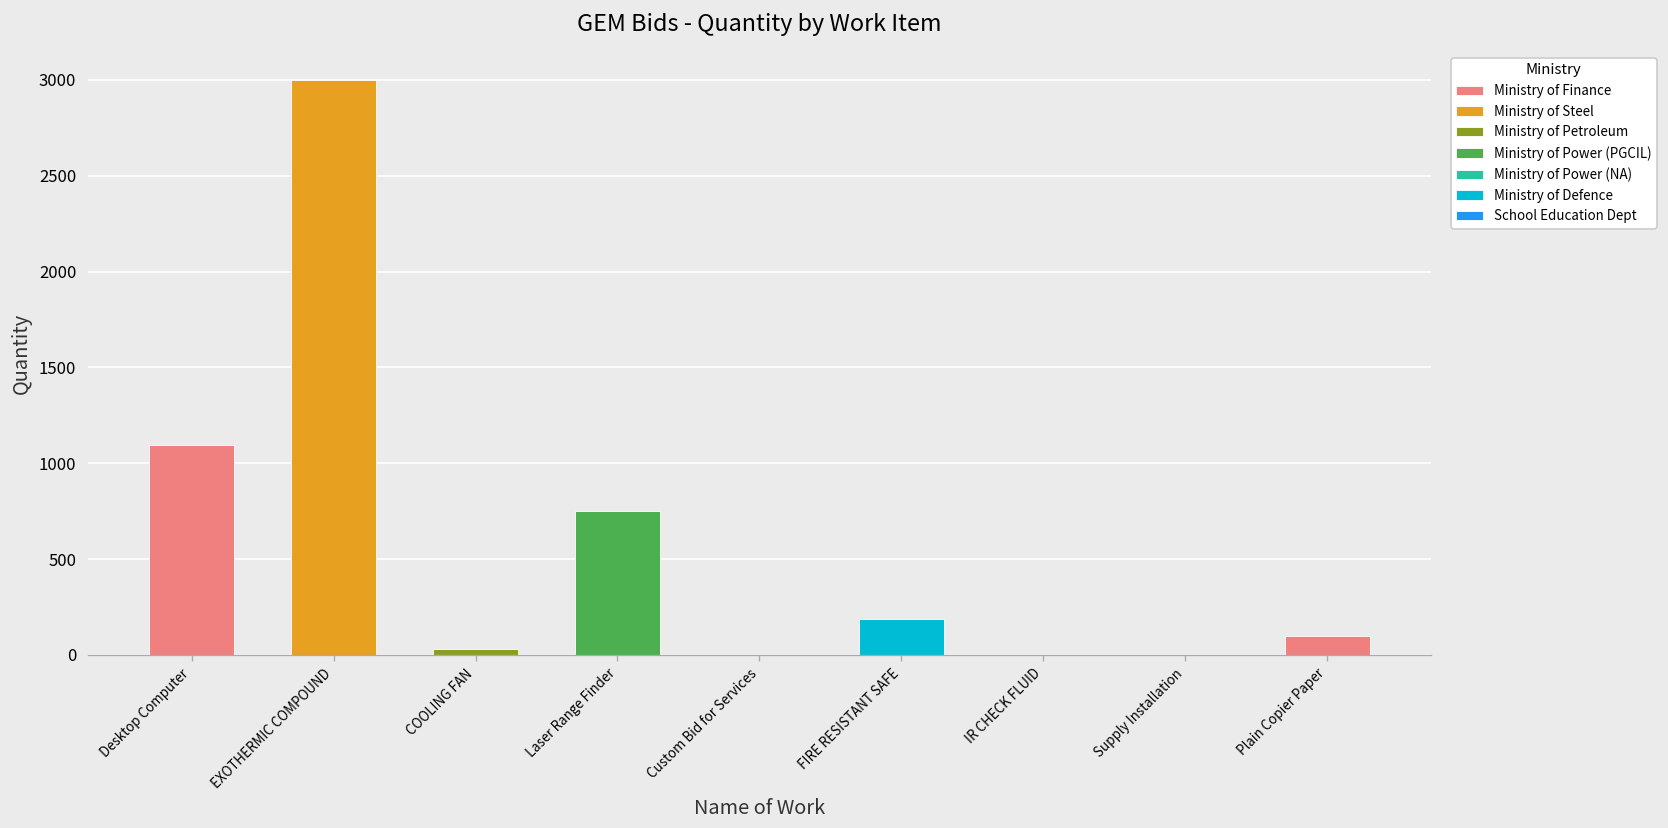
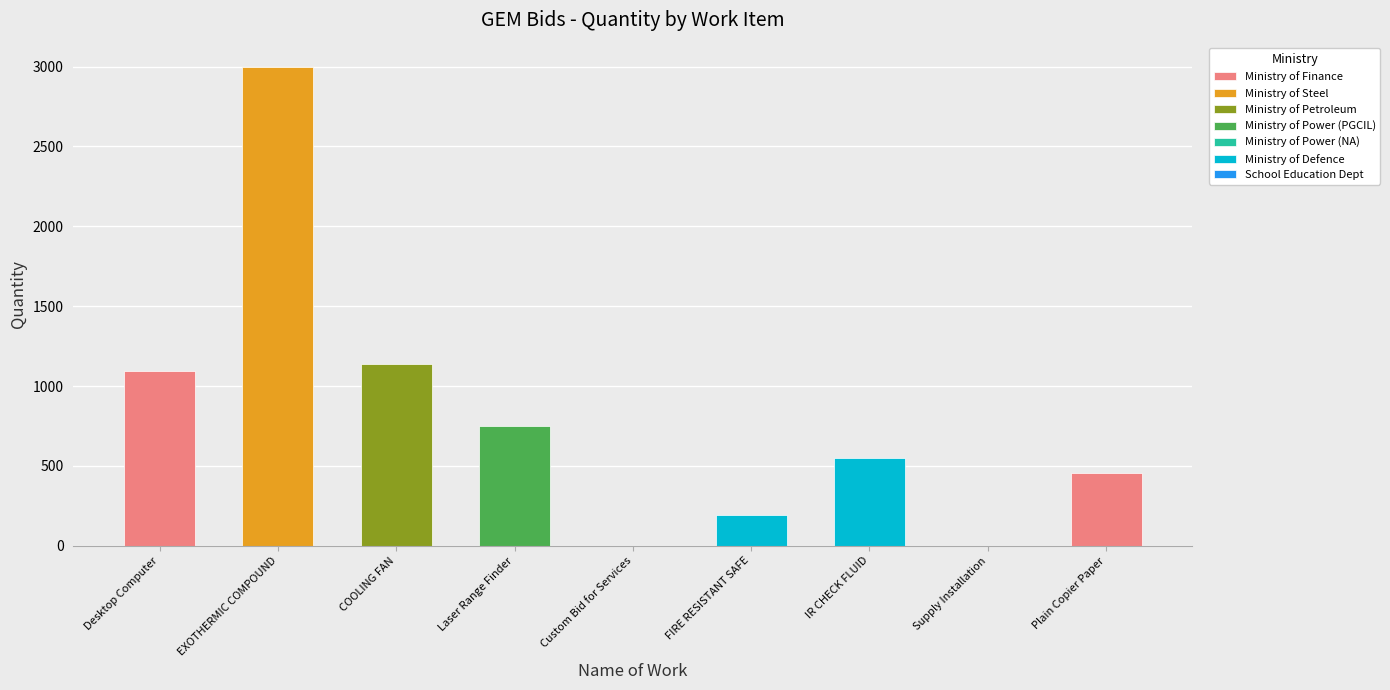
COOLING FAN: 30 -> 1140
IR CHECK FLUID: 0 -> 550
Plain Copier Paper: 100 -> 450
